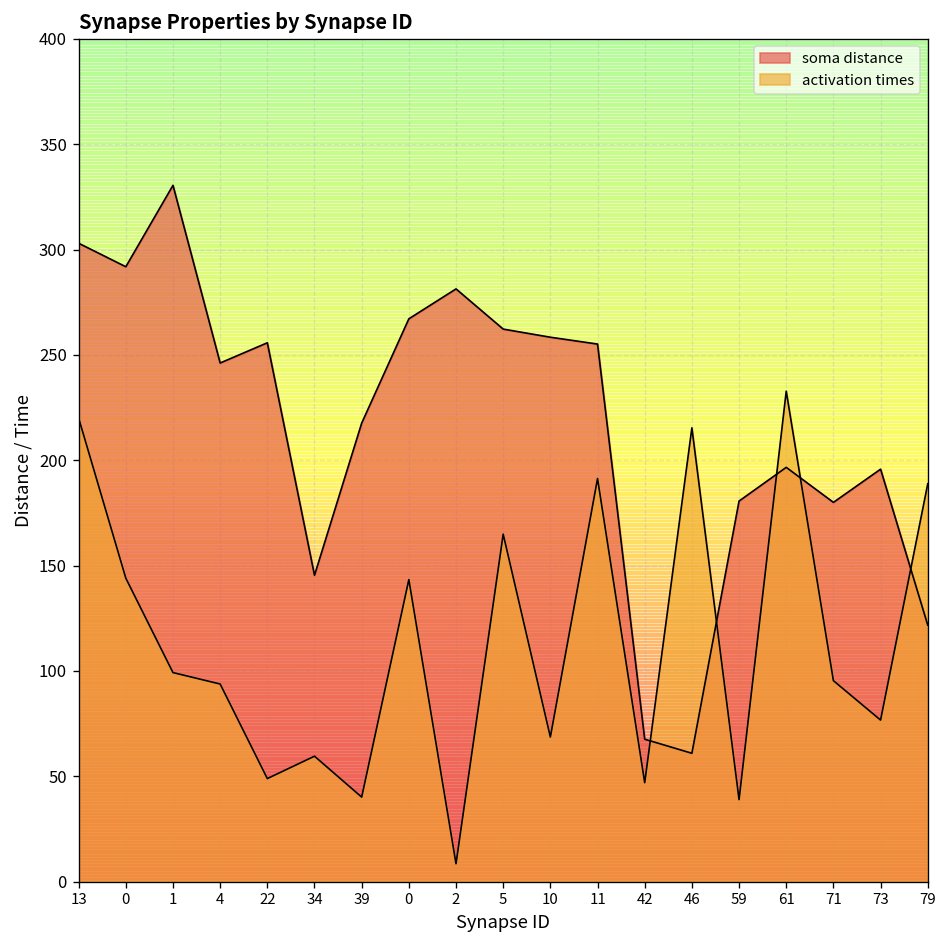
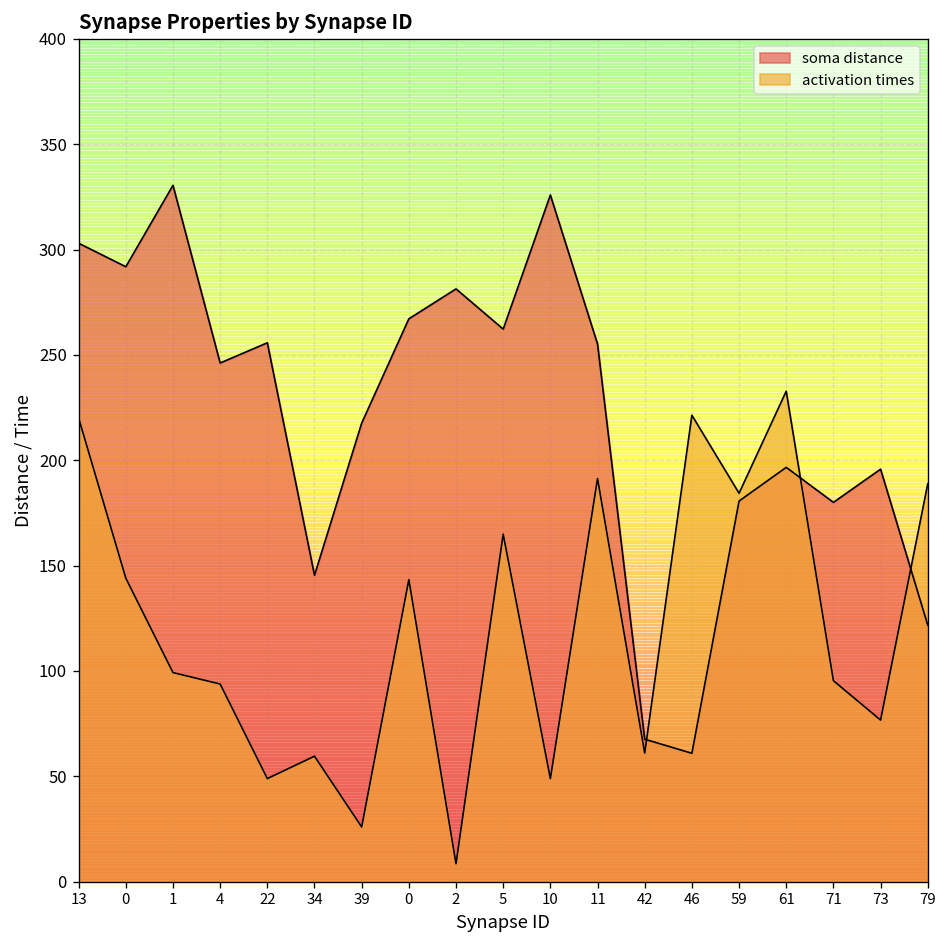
activation times, 39: 40 -> 26
soma distance, 10: 258 -> 326
activation times, 10: 69 -> 49
activation times, 42: 47 -> 61
activation times, 46: 215 -> 221
activation times, 59: 39 -> 184
